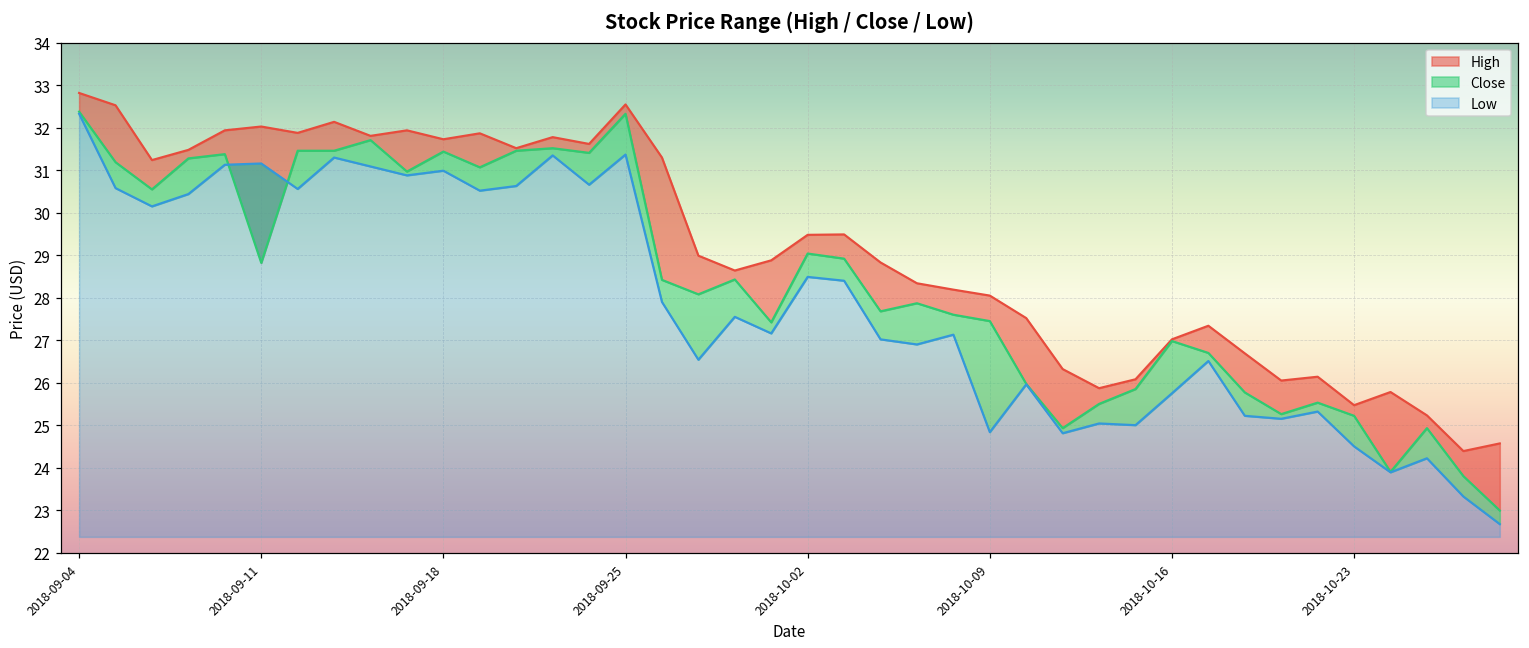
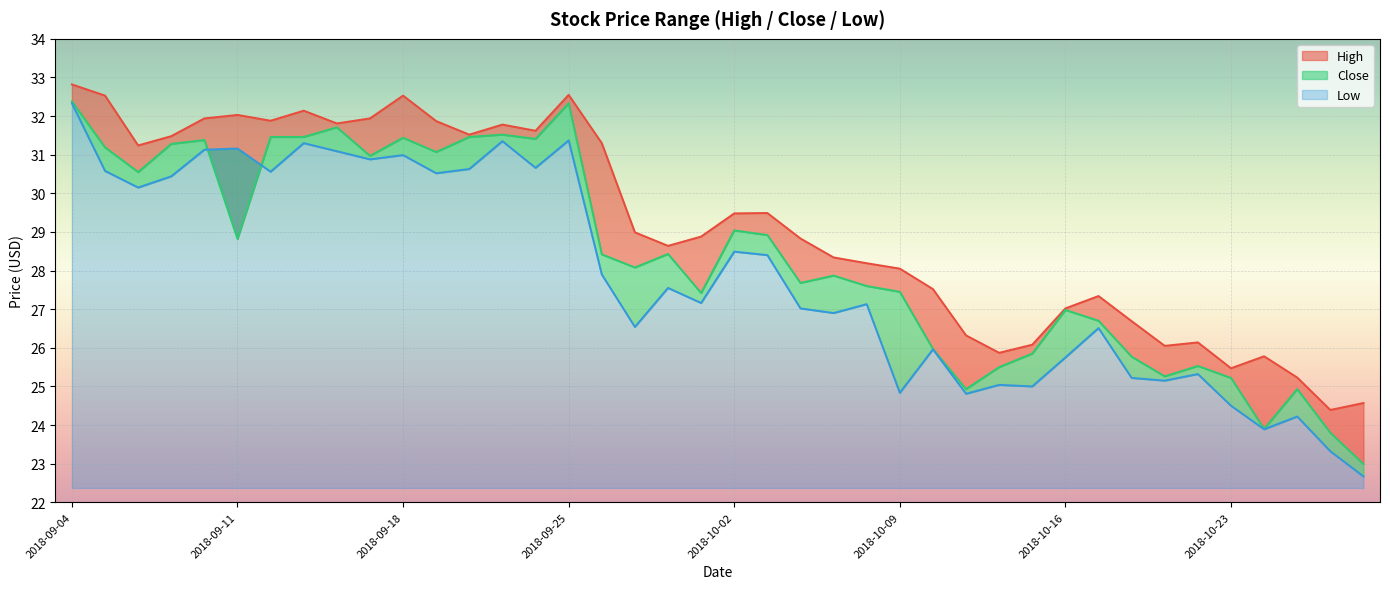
High, 2018-09-18: 31.7 -> 32.5
